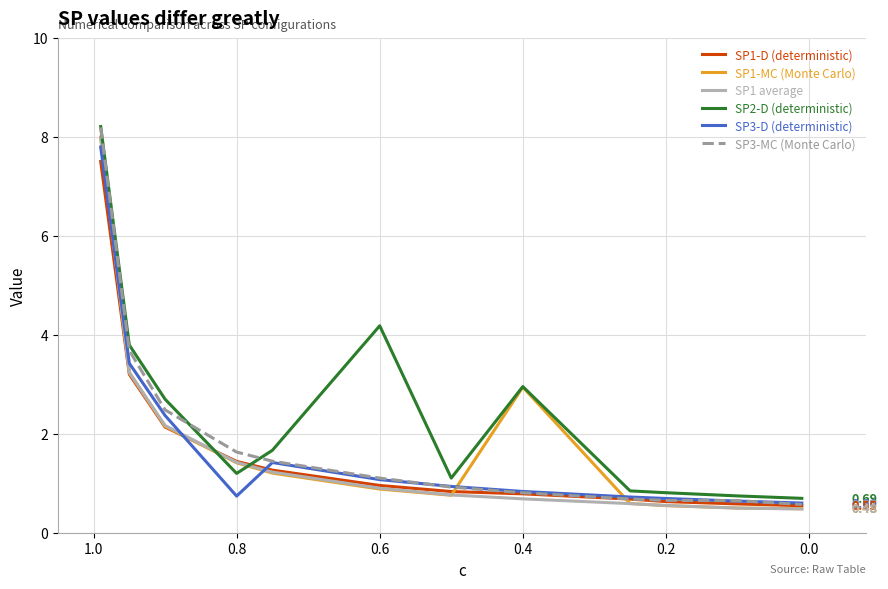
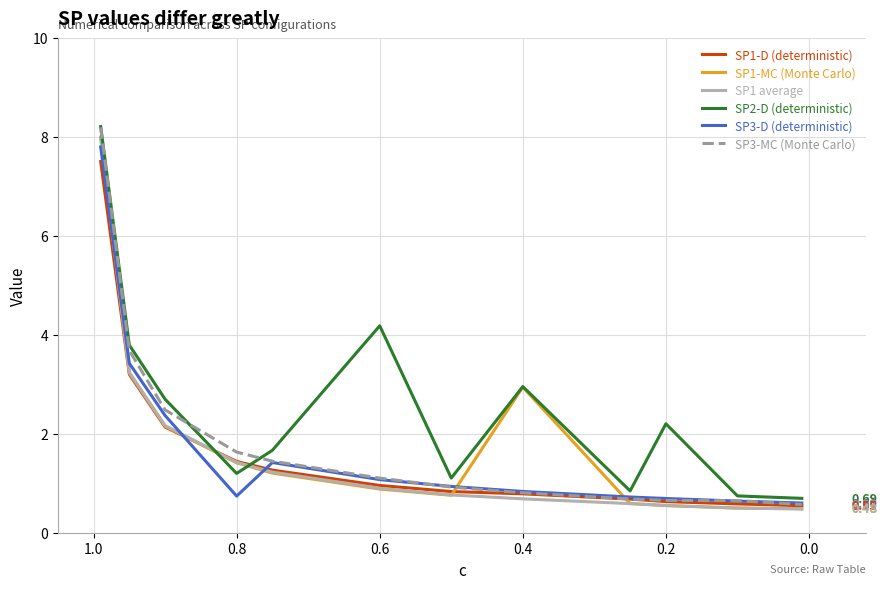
SP2-D (deterministic), 0.2: 0.8 -> 2.2
